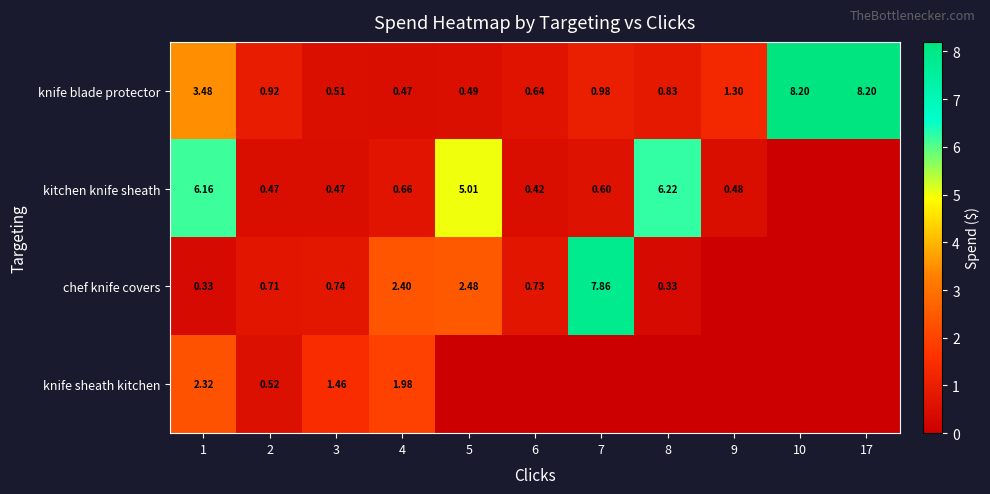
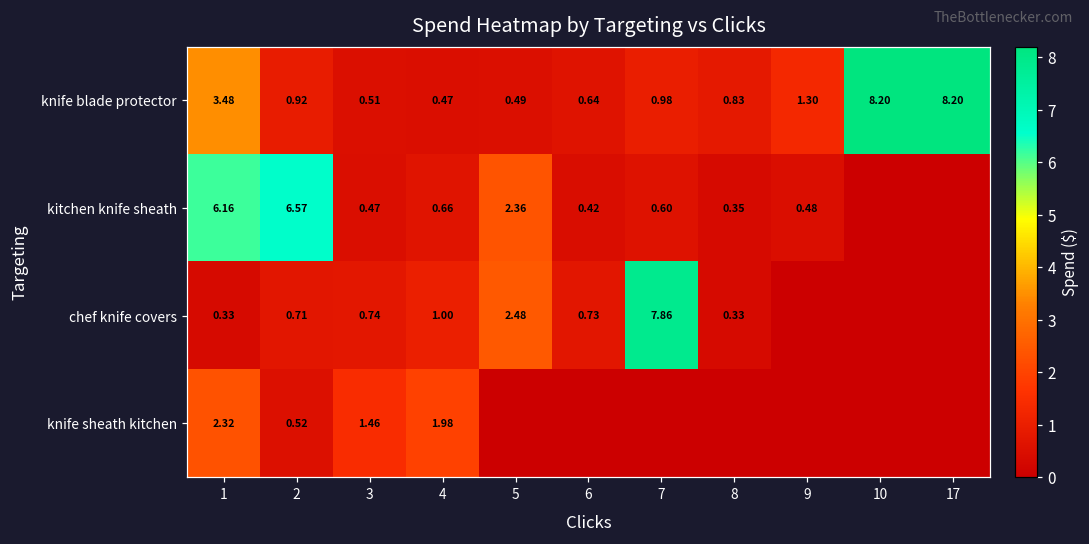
kitchen knife sheath, 2: 0.47 -> 6.57
kitchen knife sheath, 5: 5.01 -> 2.36
kitchen knife sheath, 8: 6.22 -> 0.35
chef knife covers, 4: 2.40 -> 1.00
